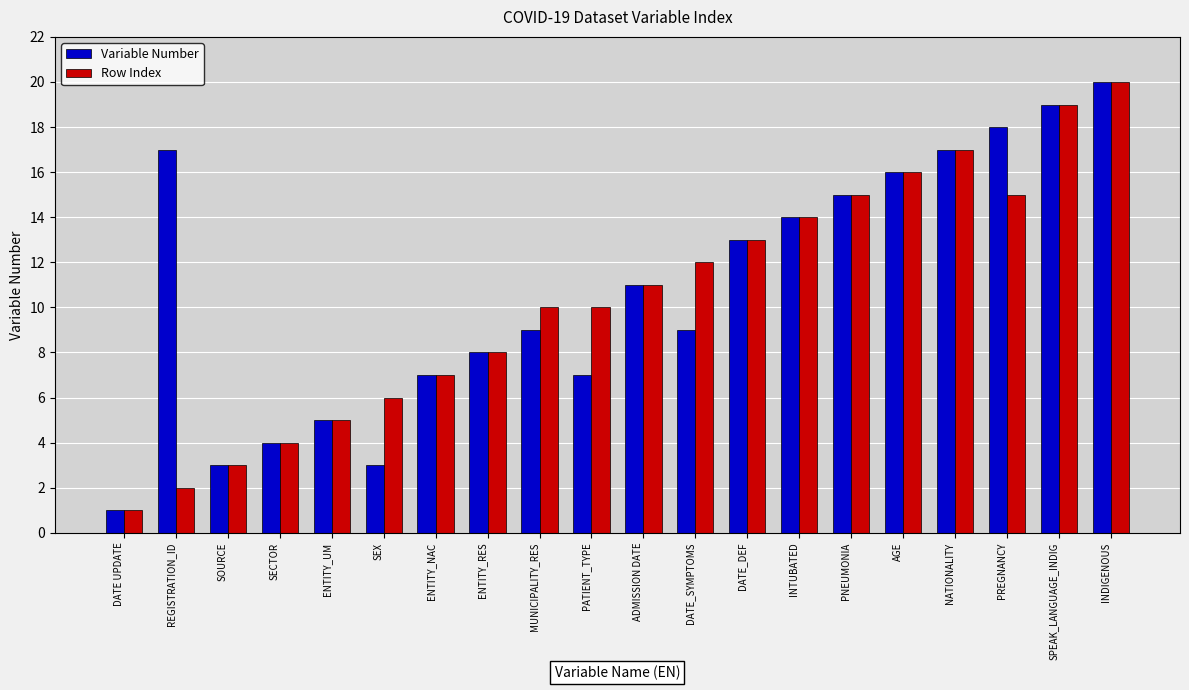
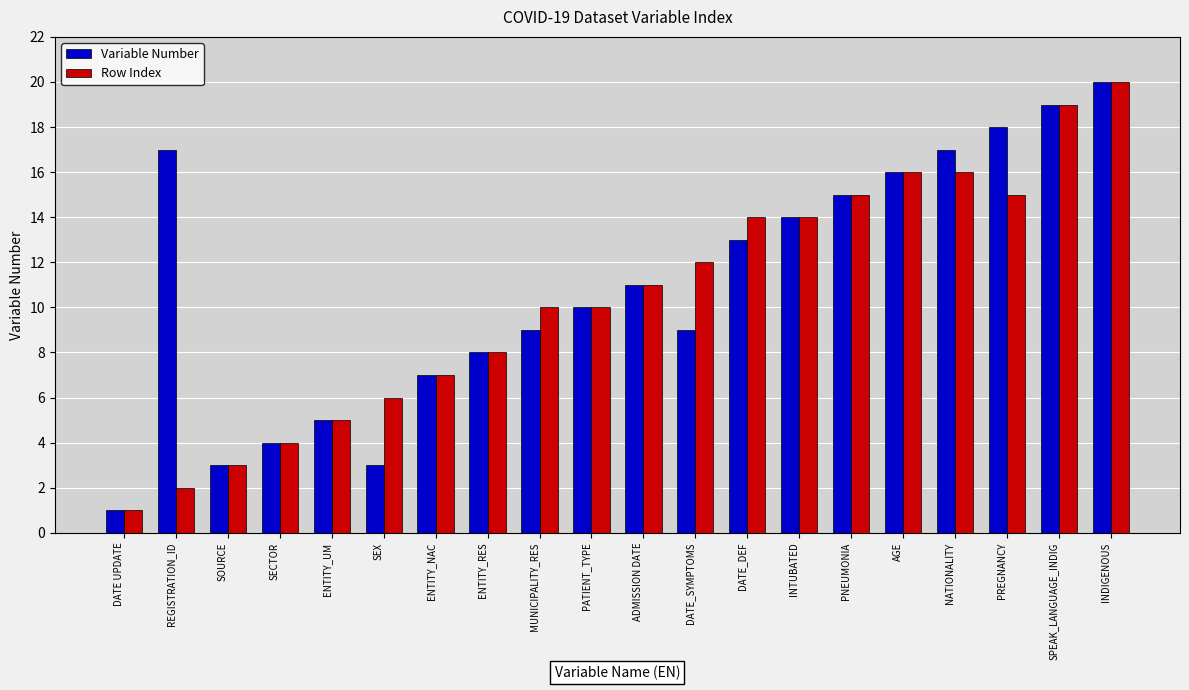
Variable Number, PATIENT_TYPE: 7 -> 10
Row Index, DATE_DEF: 13 -> 14
Row Index, NATIONALITY: 17 -> 16
